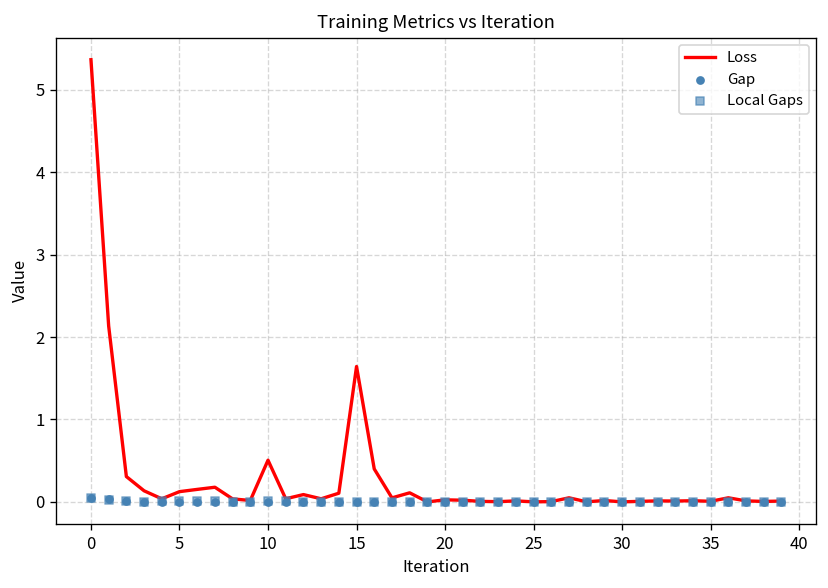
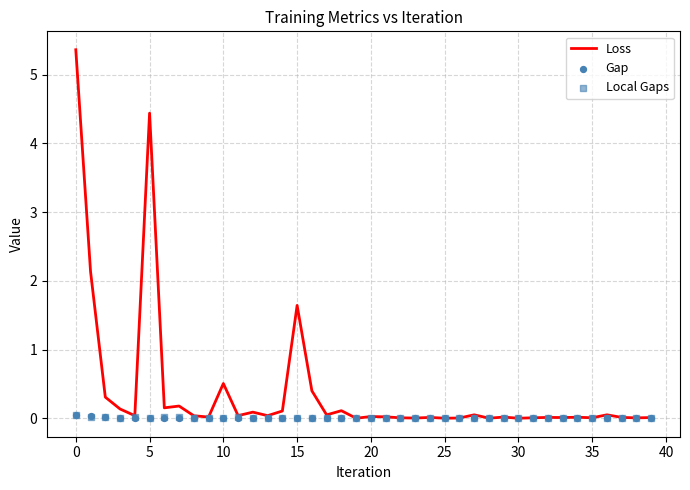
Loss, 5: 0.1 -> 4.4
